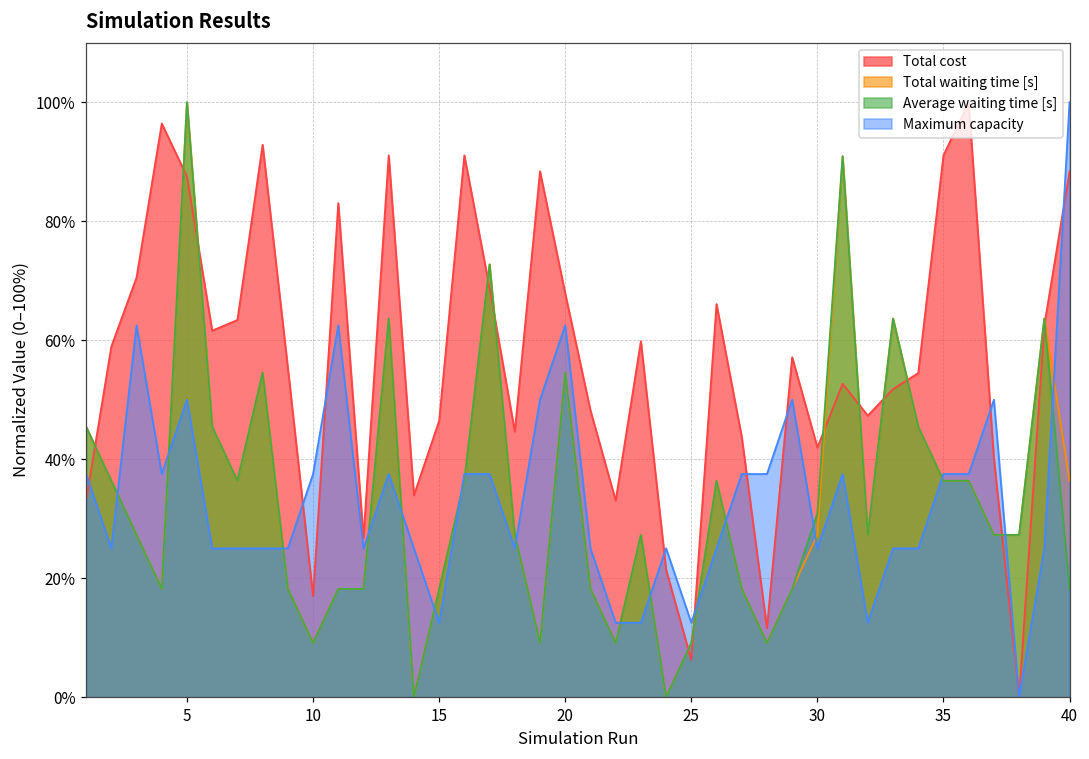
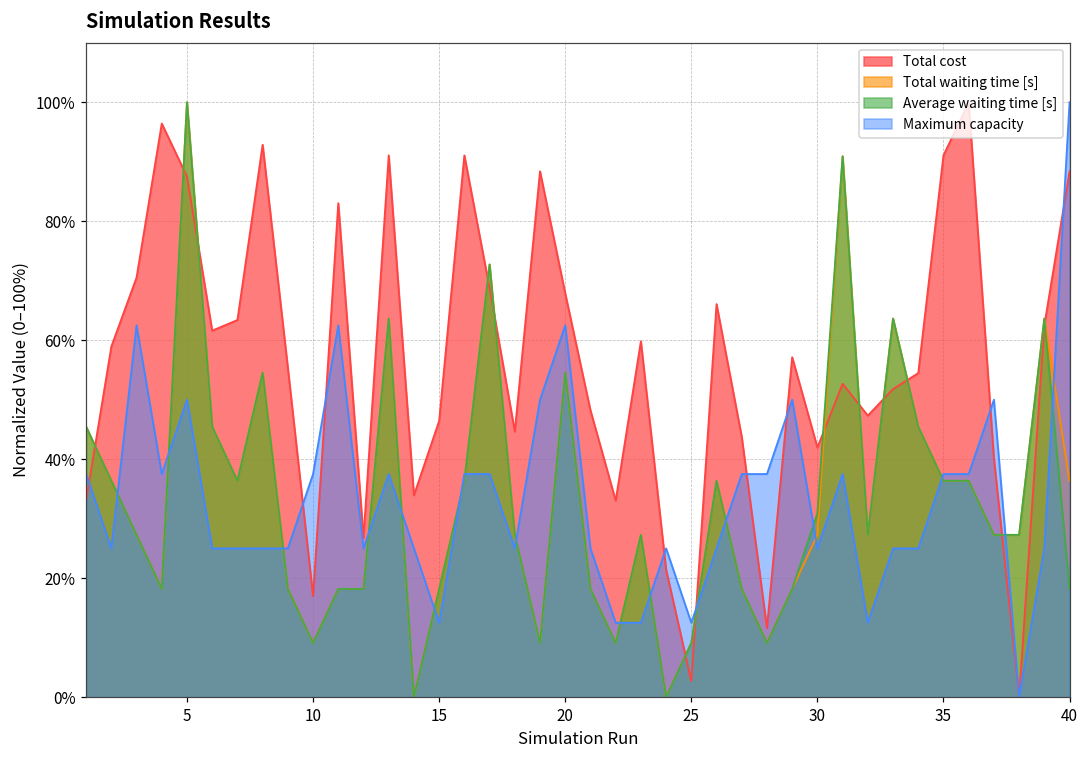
Total cost, 25: 6% -> 3%
